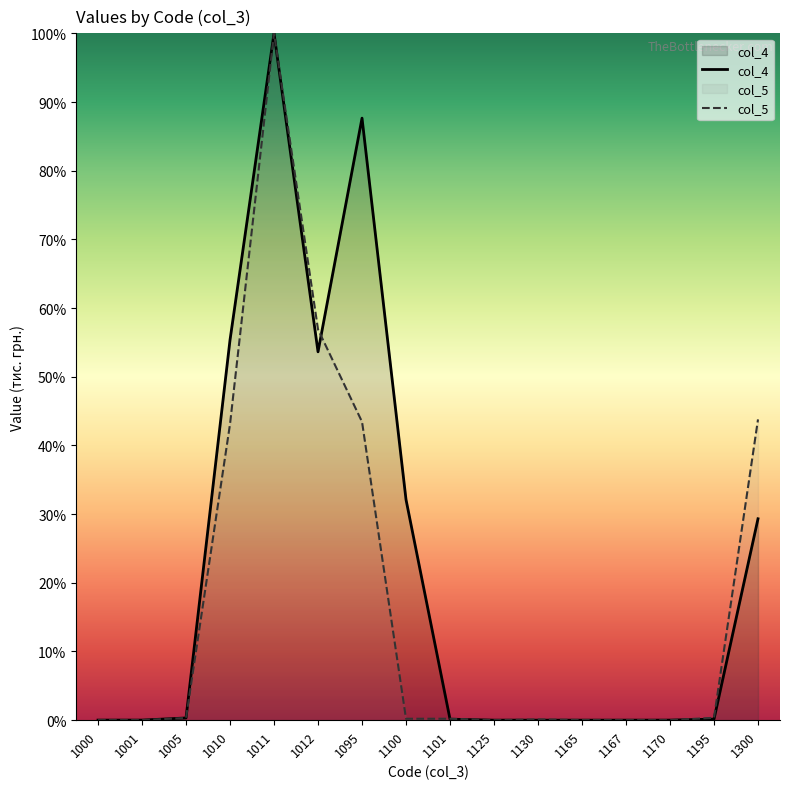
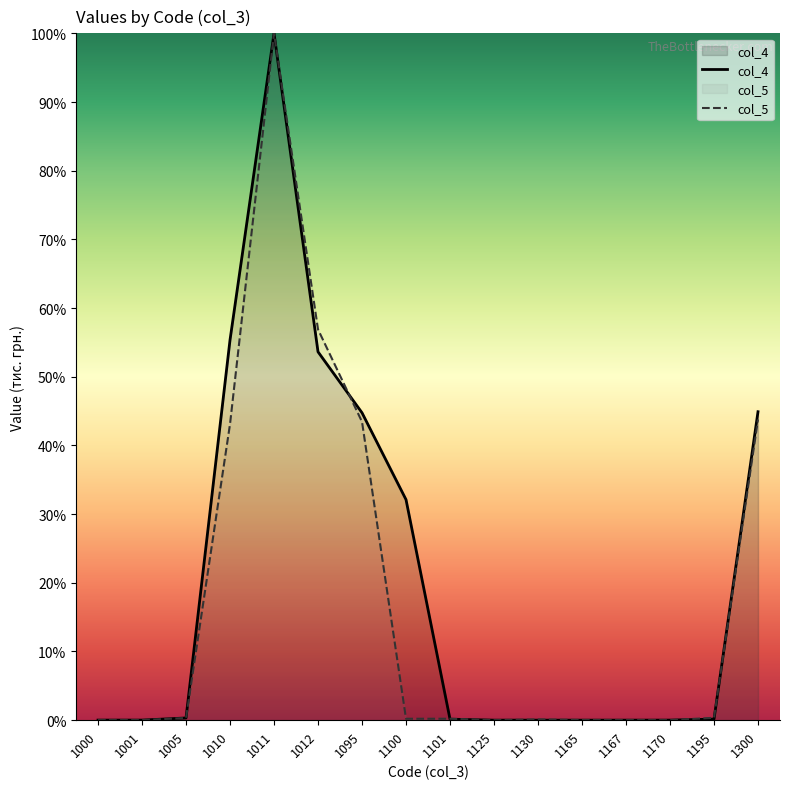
col_4, 1095: 88% -> 45%
col_4, 1300: 29% -> 45%
